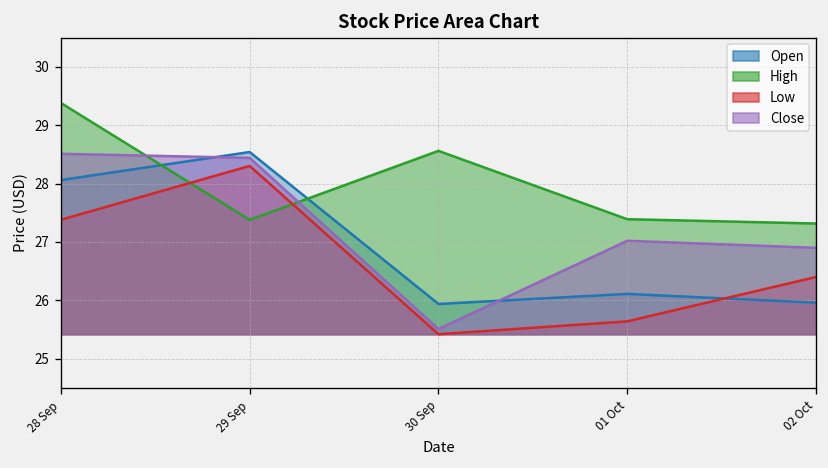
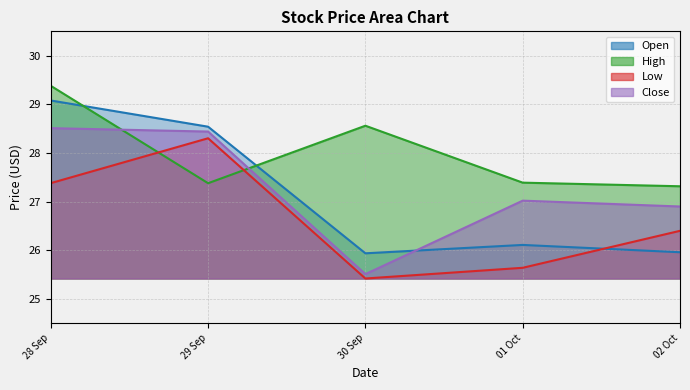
Open, 28 Sep: 28.1 -> 29.1
